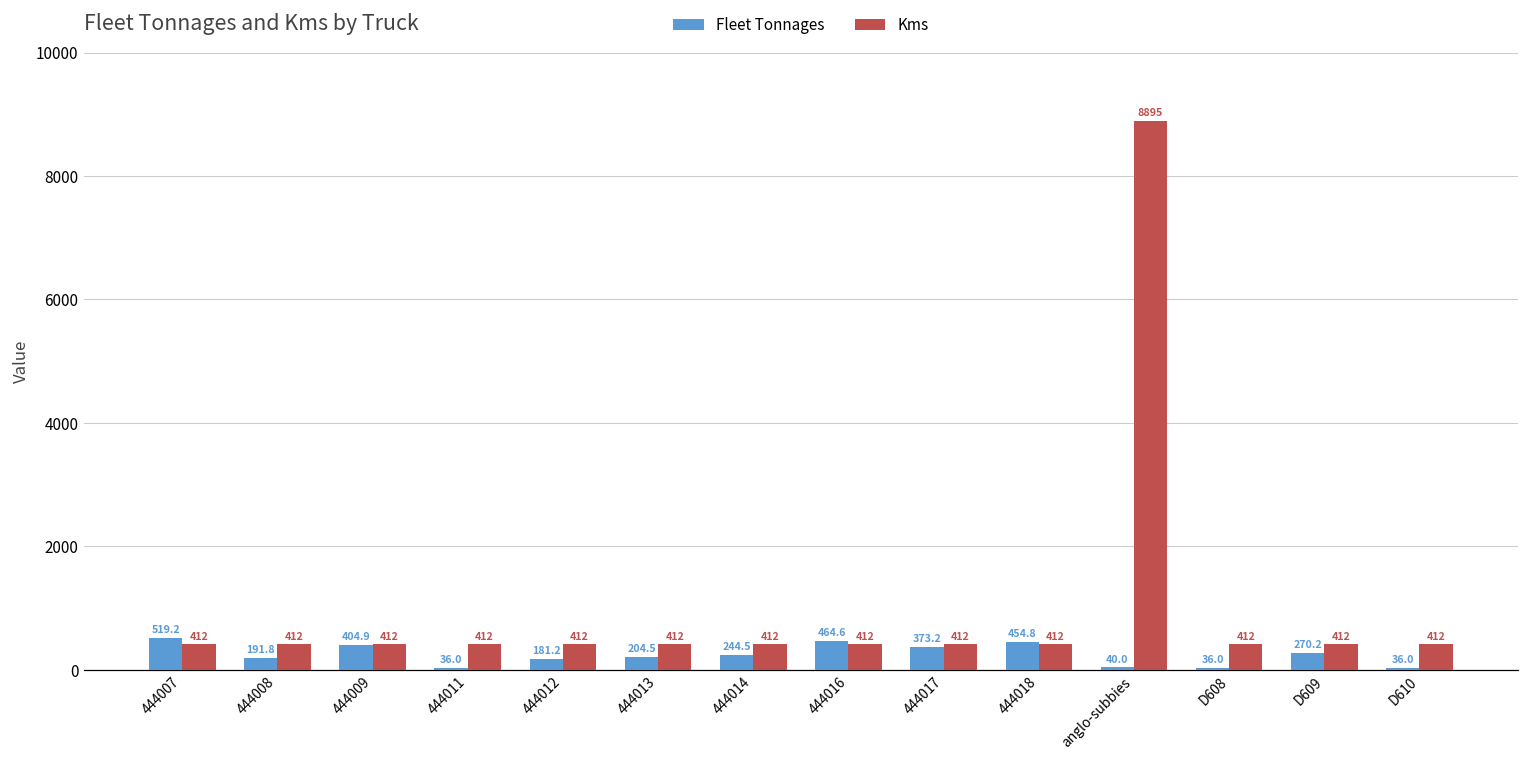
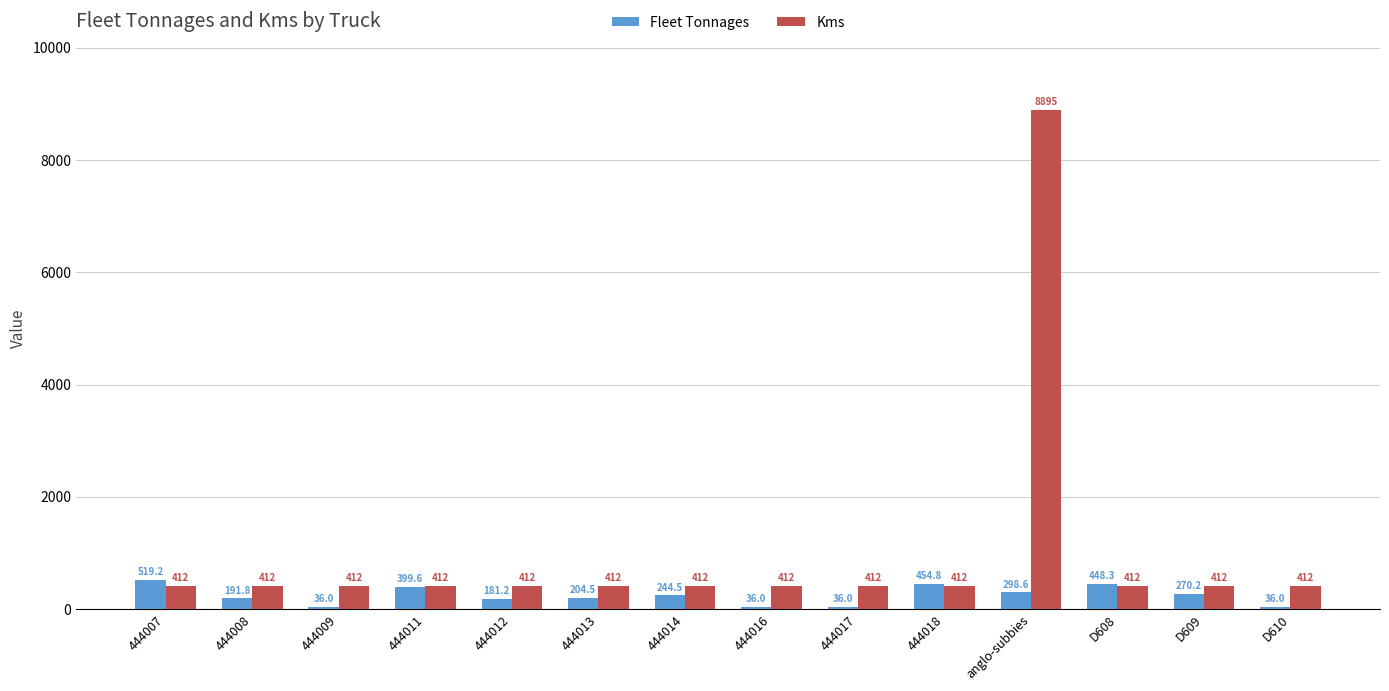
Fleet Tonnages, 444009: 404.9 -> 36.0
Fleet Tonnages, 444011: 36.0 -> 399.6
Fleet Tonnages, 444016: 464.6 -> 36.0
Fleet Tonnages, 444017: 373.2 -> 36.0
Fleet Tonnages, anglo-subbies: 40.0 -> 298.6
Fleet Tonnages, D608: 36.0 -> 448.3
